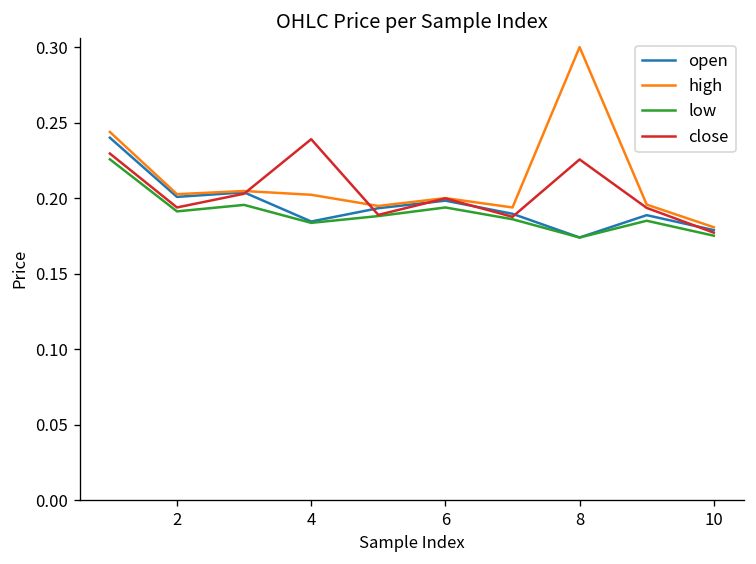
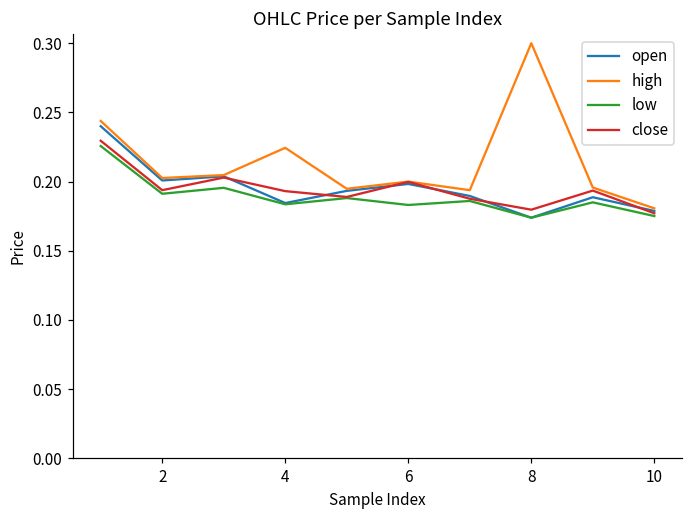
high, 4: 0.202 -> 0.224
close, 4: 0.239 -> 0.193
low, 6: 0.194 -> 0.183
close, 8: 0.226 -> 0.180
